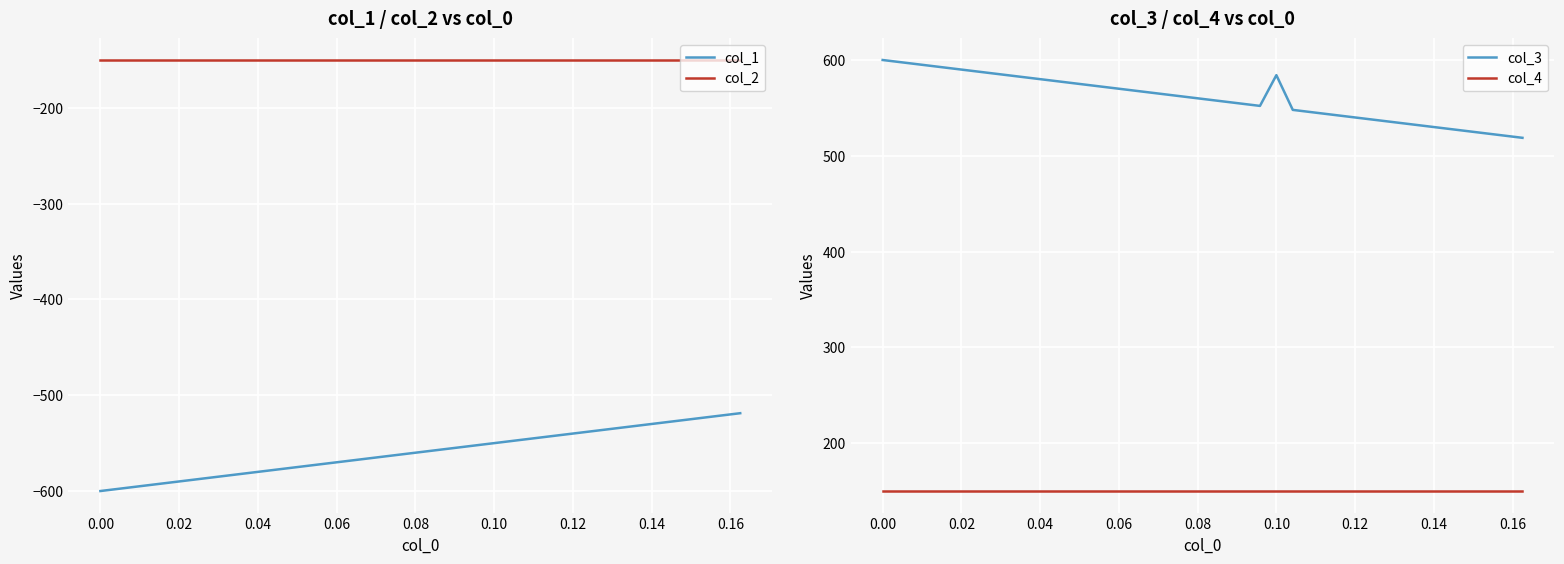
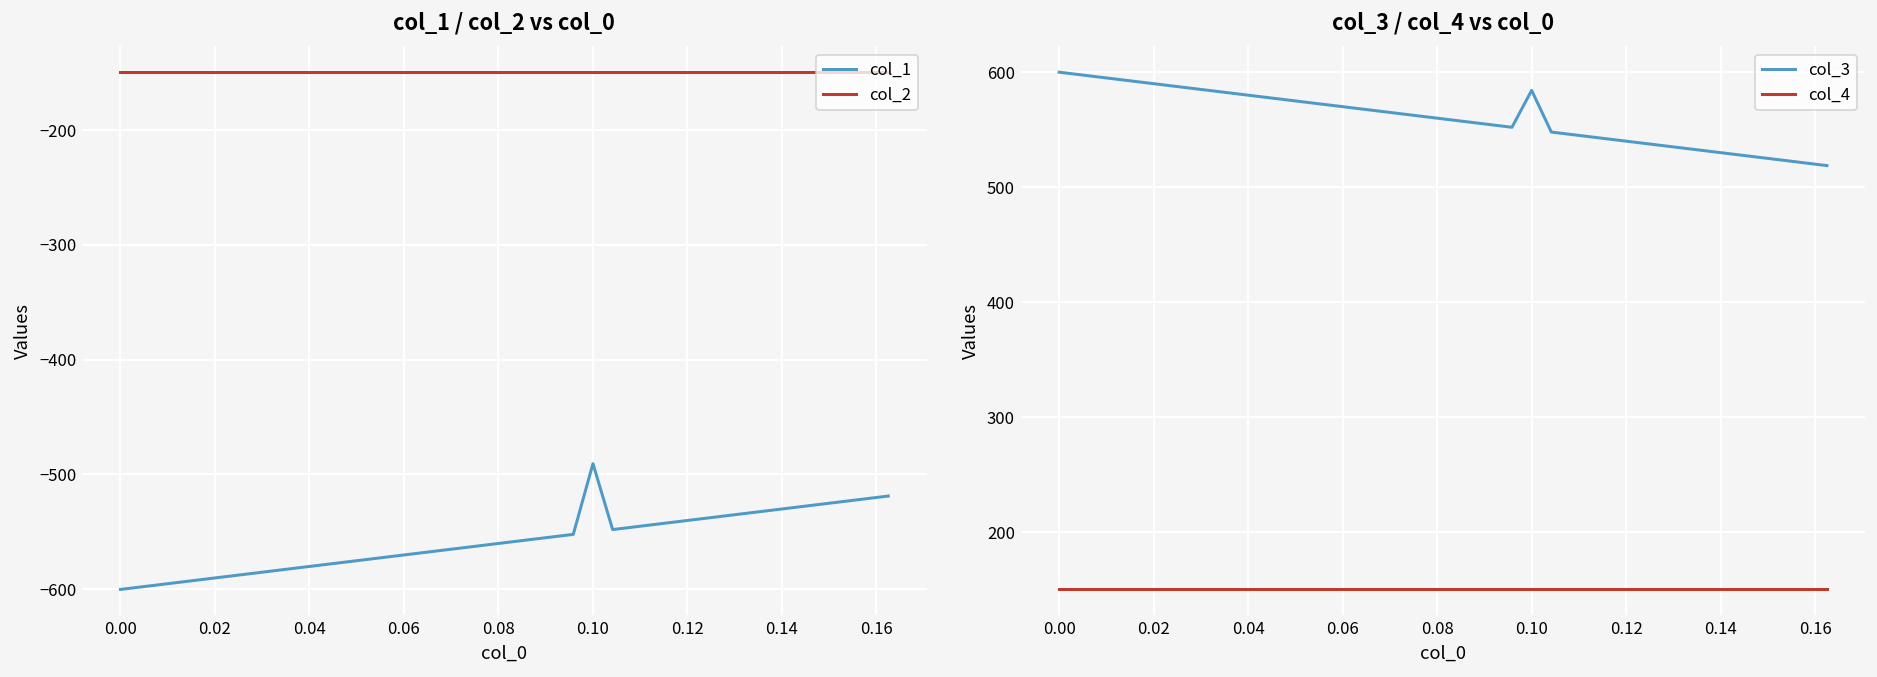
col_1 / col_2 vs col_0, col_1, 0.10: -550 -> -490
